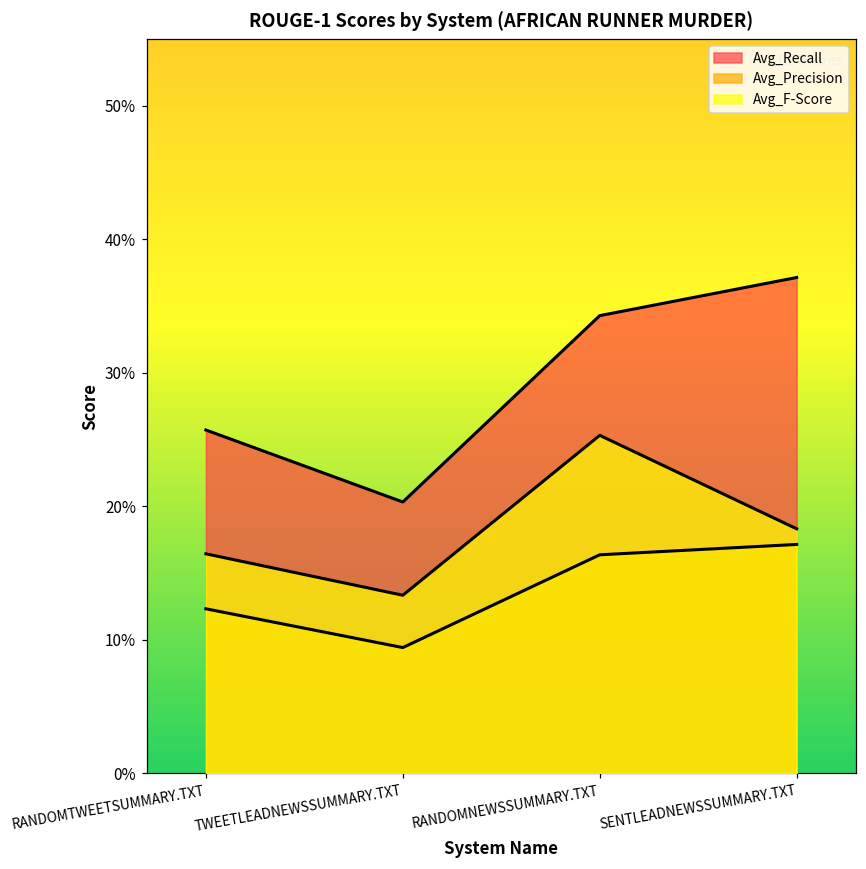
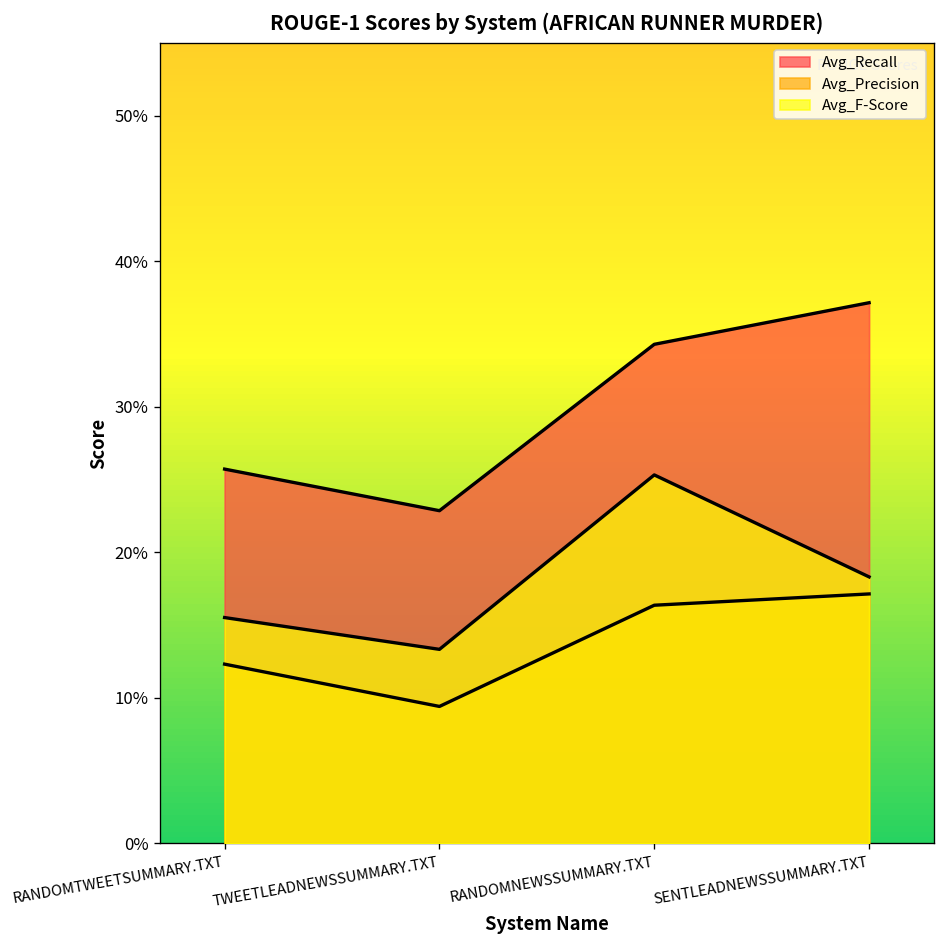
Avg_F-Score, RANDOMTWEETSUMMARY.TXT: 16.4% -> 15.5%
Avg_Recall, TWEETLEADNEWSSUMMARY.TXT: 20.3% -> 22.9%
